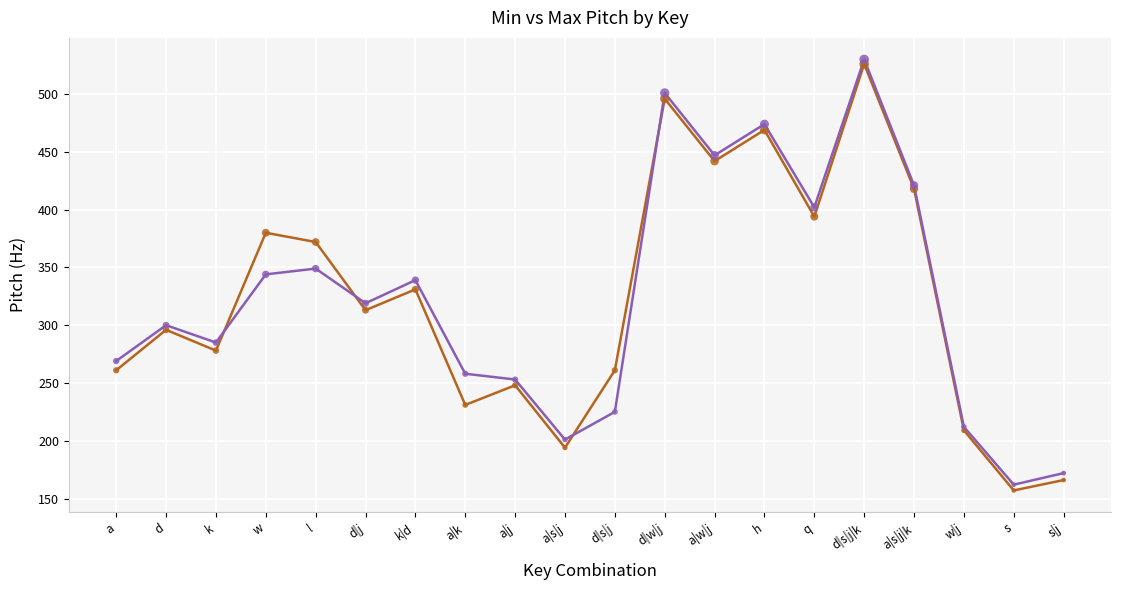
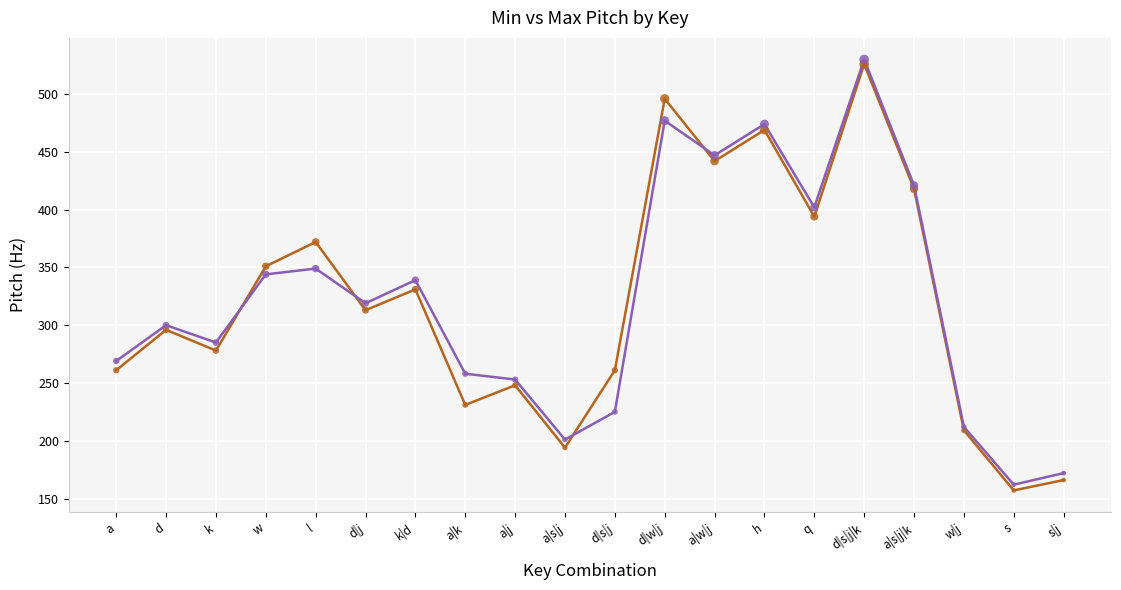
min_pitch, w: 380 -> 351
max_pitch, d|w|j: 501 -> 477
